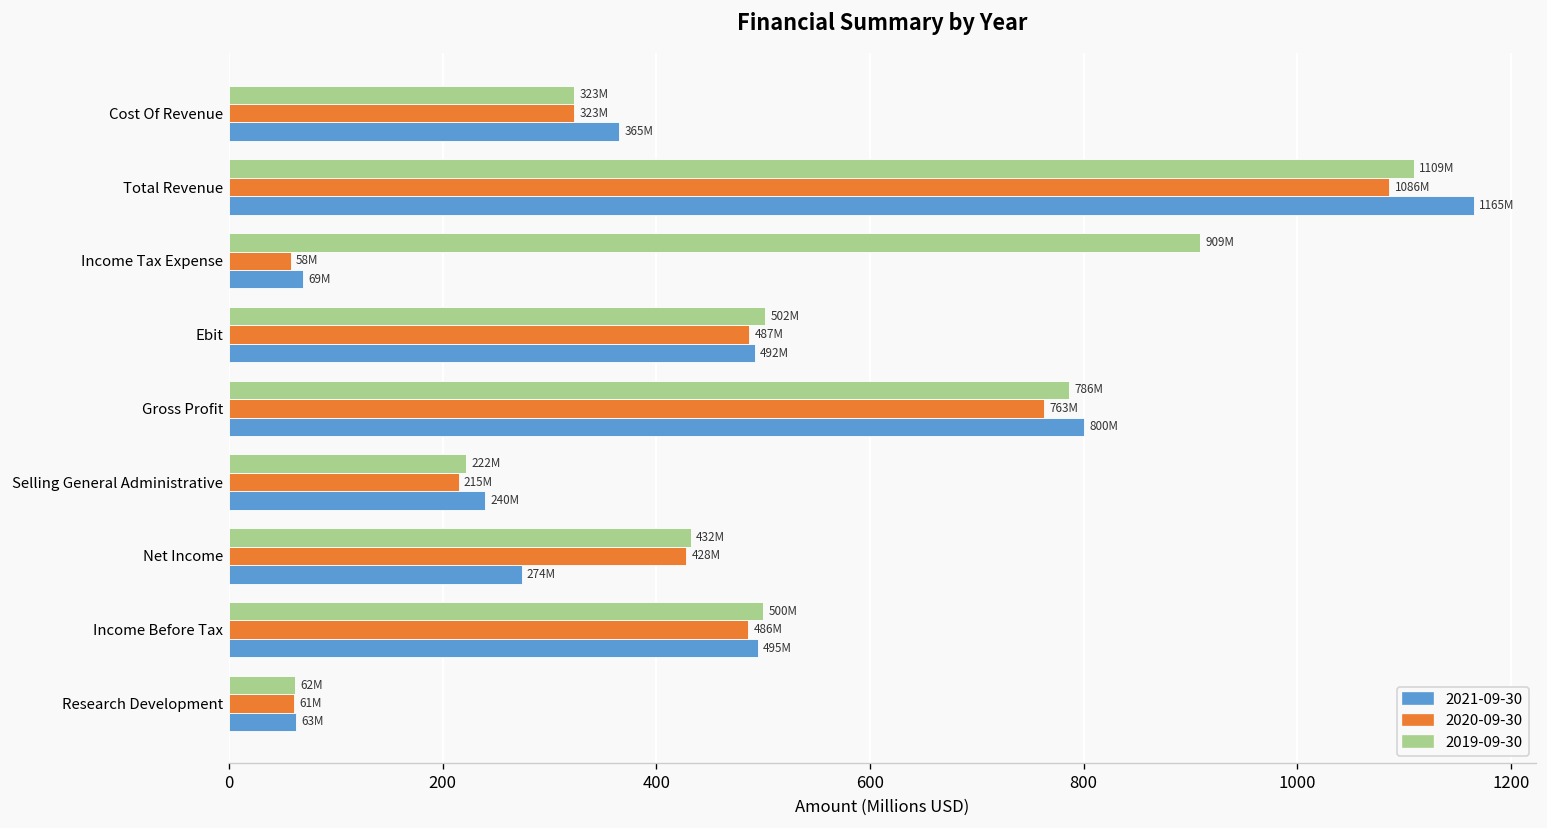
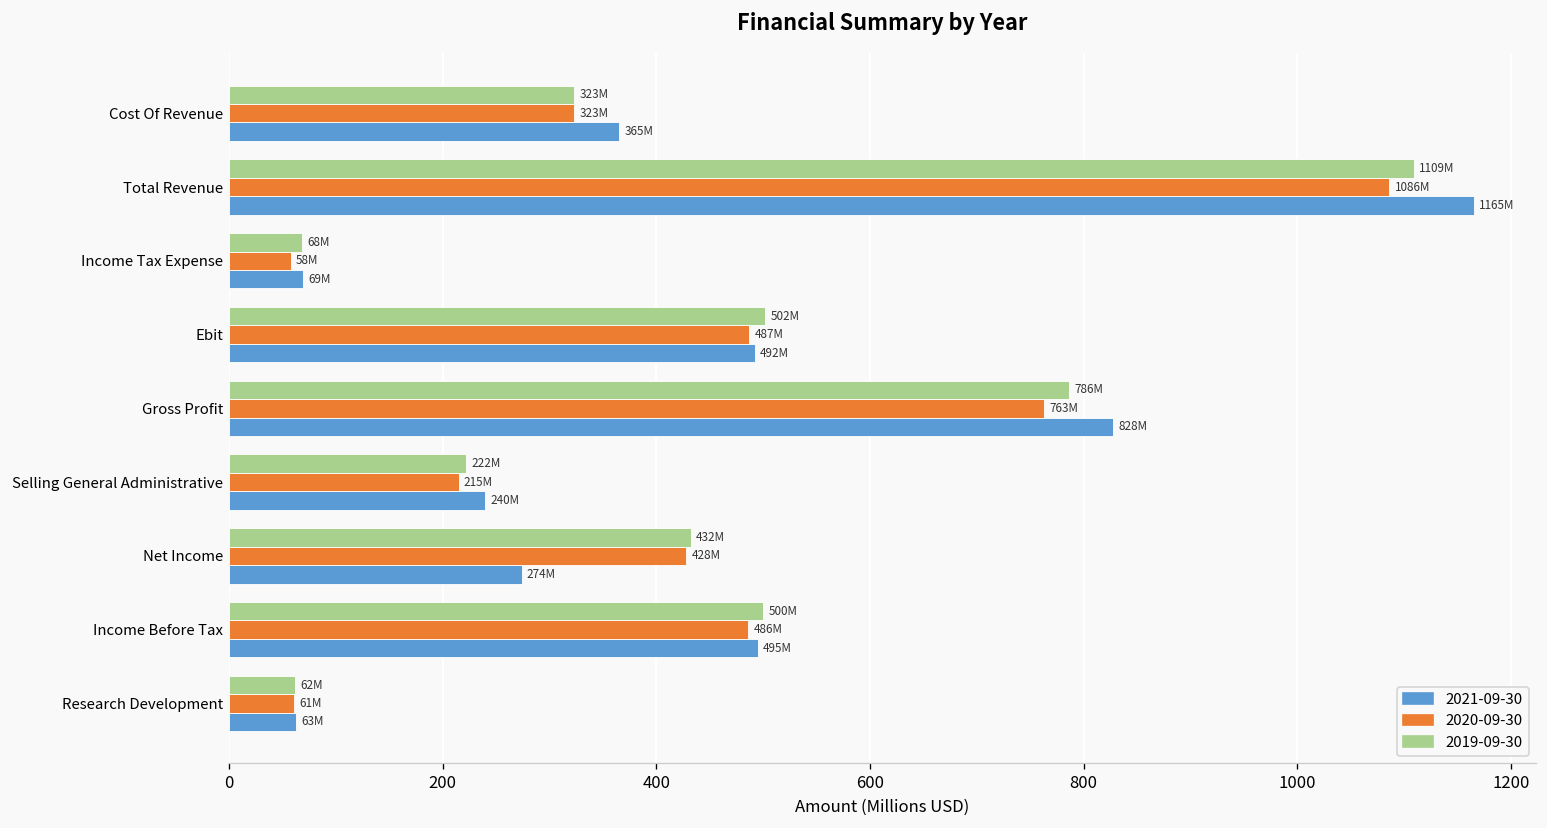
2019-09-30, Income Tax Expense: 909M -> 68M
2021-09-30, Gross Profit: 800M -> 828M
